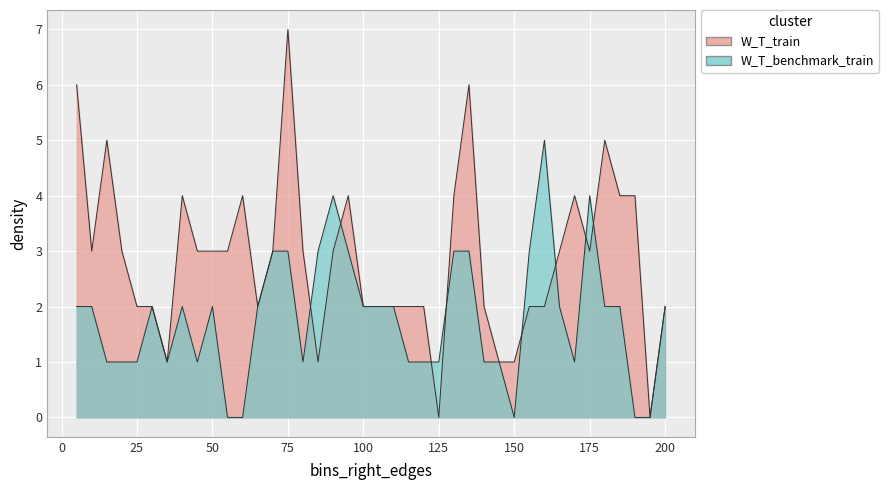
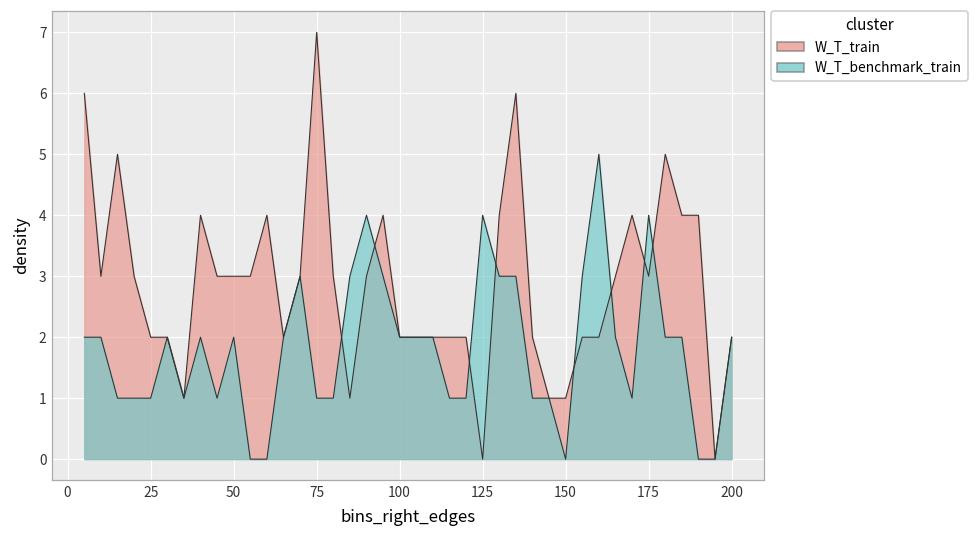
W_T_benchmark_train, 75: 3.0 -> 1.0
W_T_benchmark_train, 125: 1.0 -> 4.0
